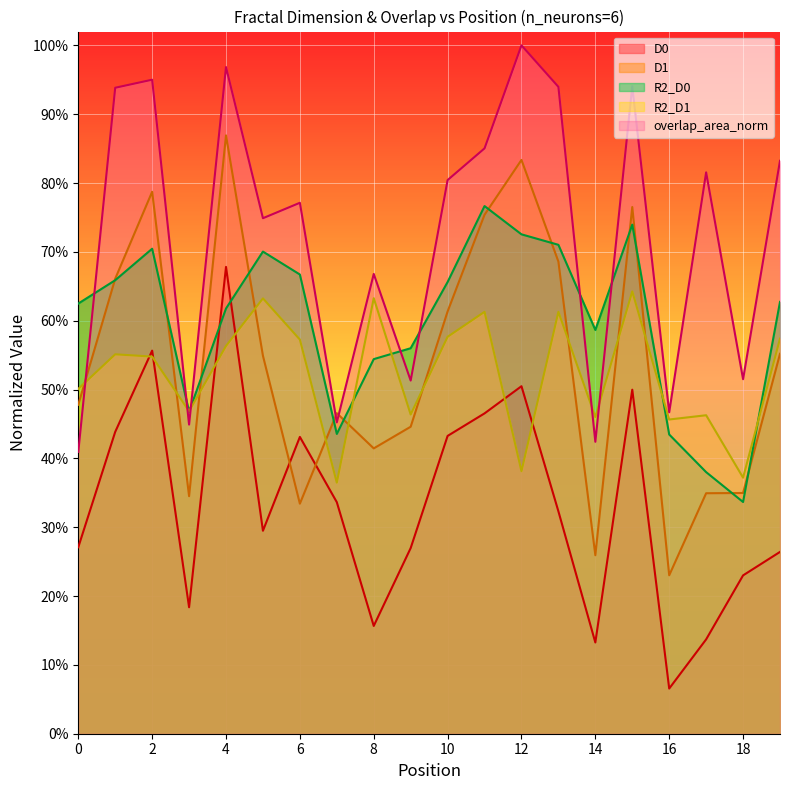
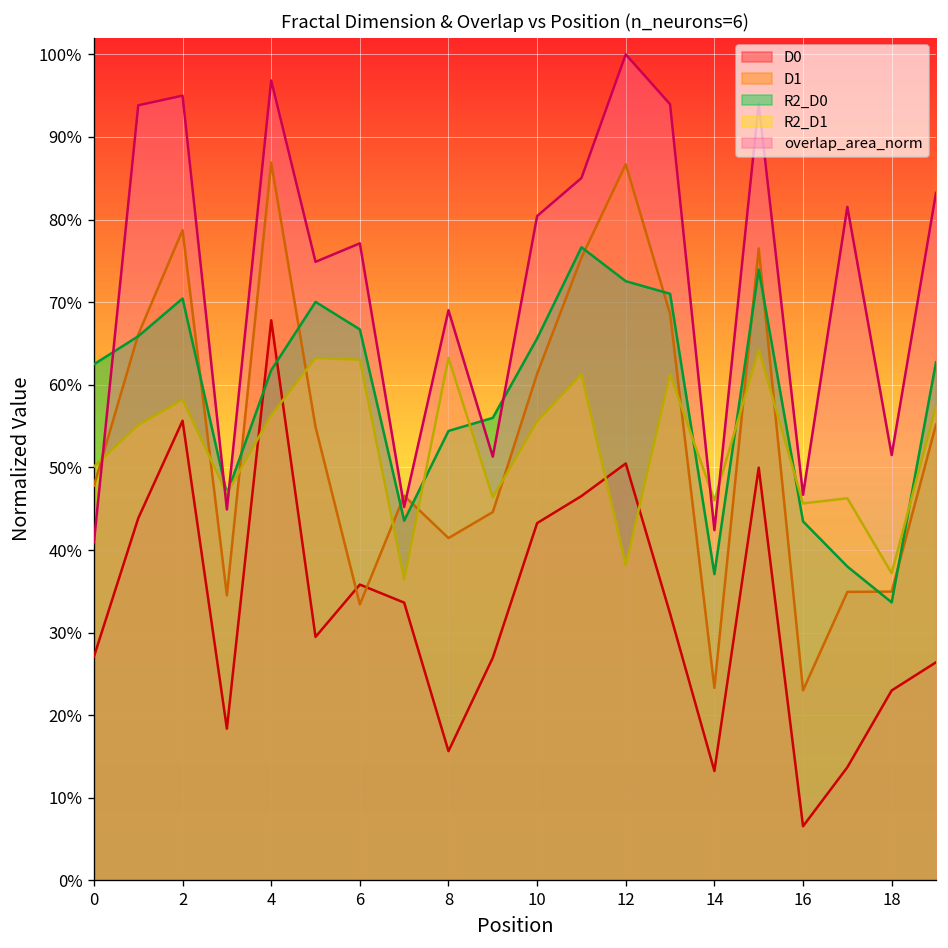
R2_D1, 2: 55% -> 58%
D0, 6: 43% -> 36%
R2_D1, 6: 57% -> 63%
overlap_area_norm, 8: 67% -> 69%
R2_D1, 10: 58% -> 56%
D1, 12: 83% -> 87%
D1, 14: 26% -> 23%
R2_D0, 14: 59% -> 37%
